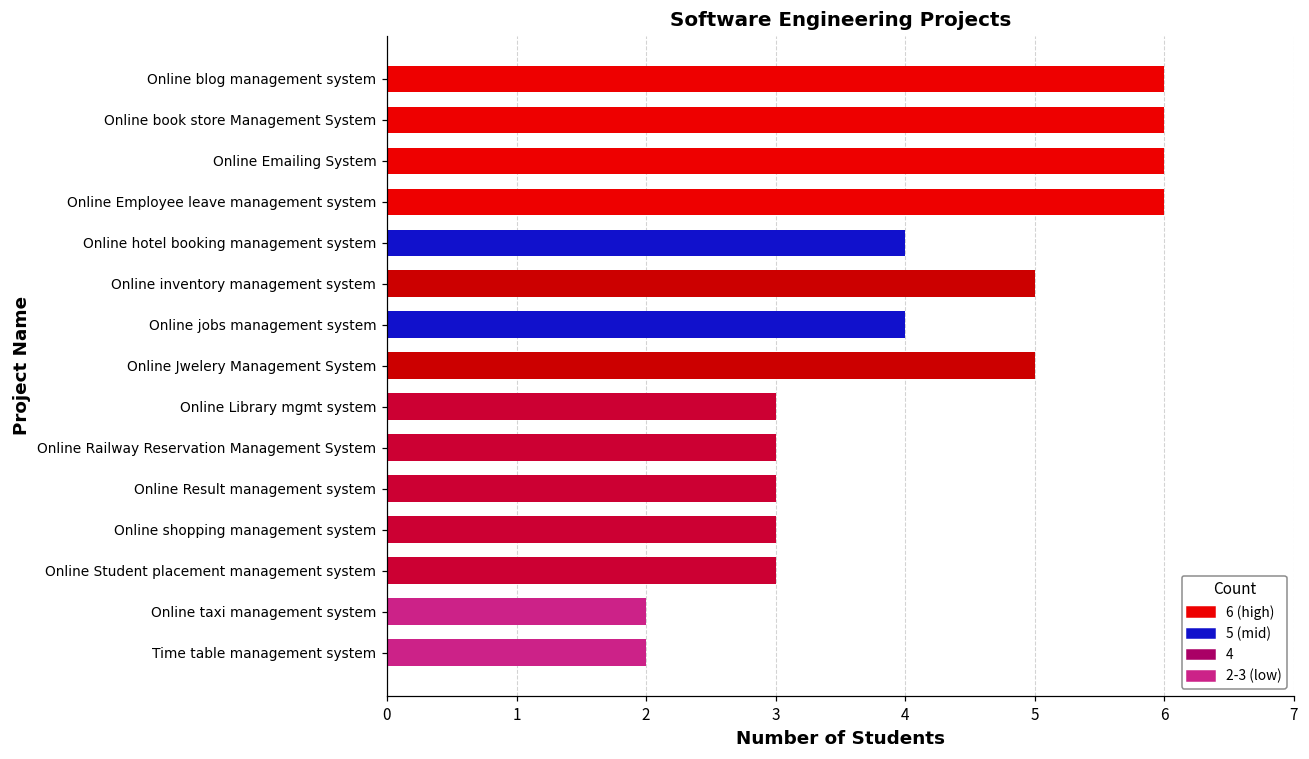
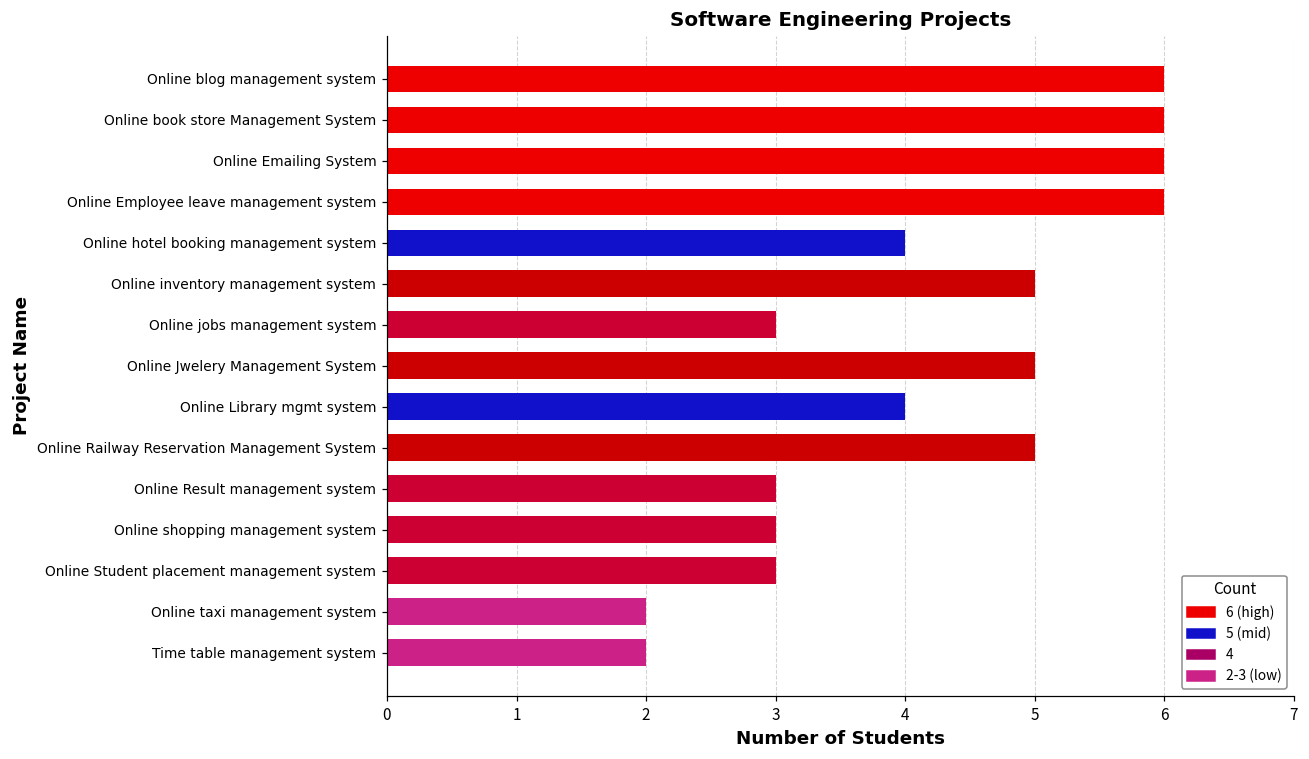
Online jobs management system: 4 -> 3
Online Library mgmt system: 3 -> 4
Online Railway Reservation Management System: 3 -> 5
